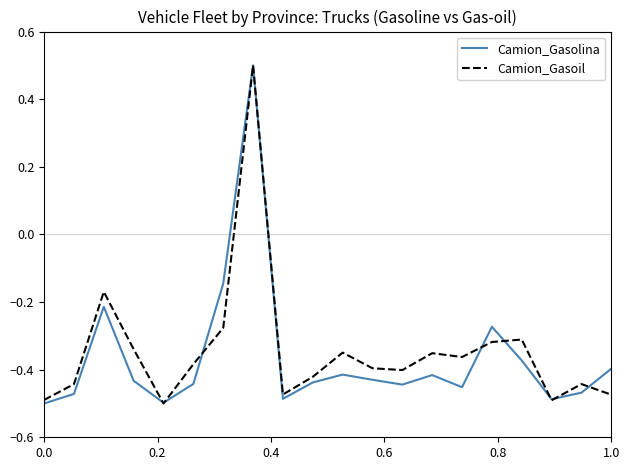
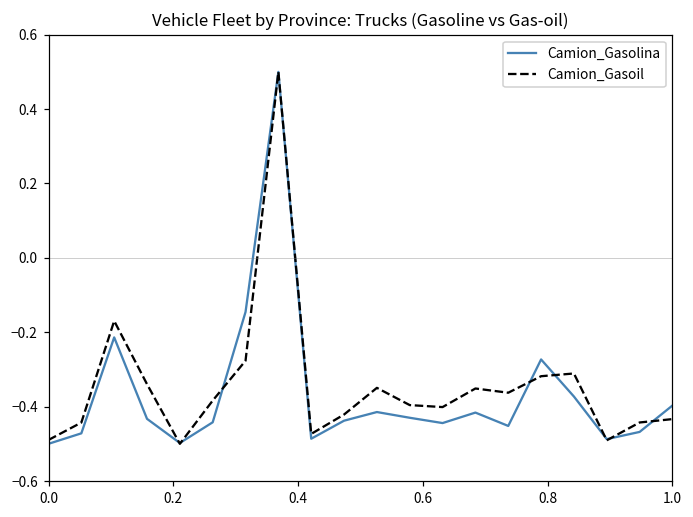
Camion_Gasoil, 1.0: -0.47 -> -0.43
